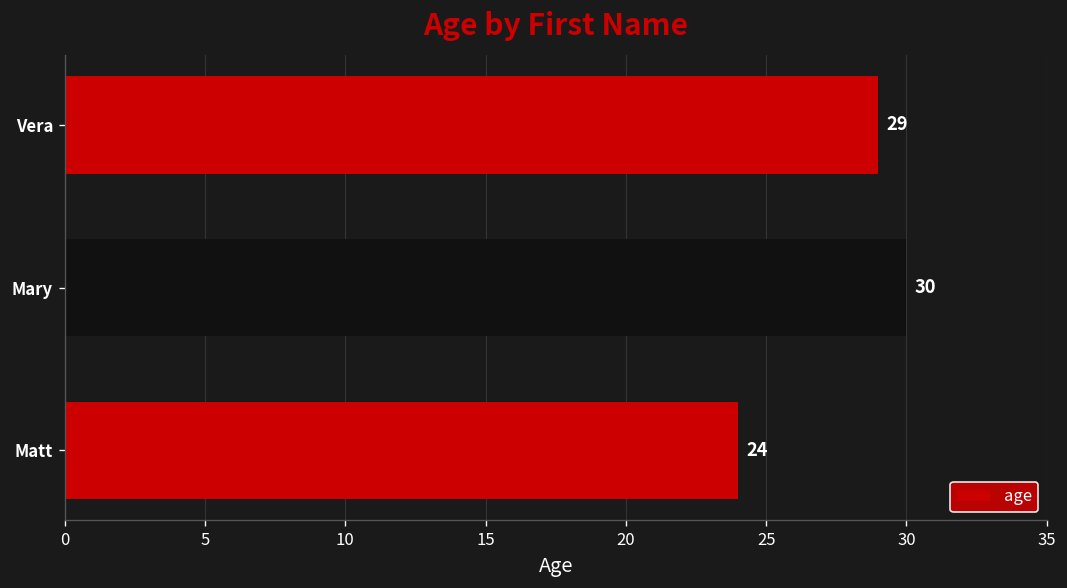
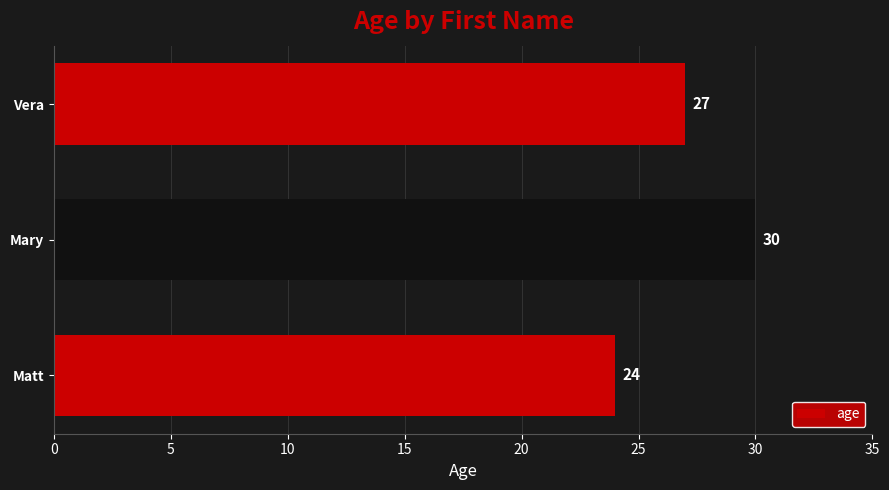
Vera: 29 -> 27
